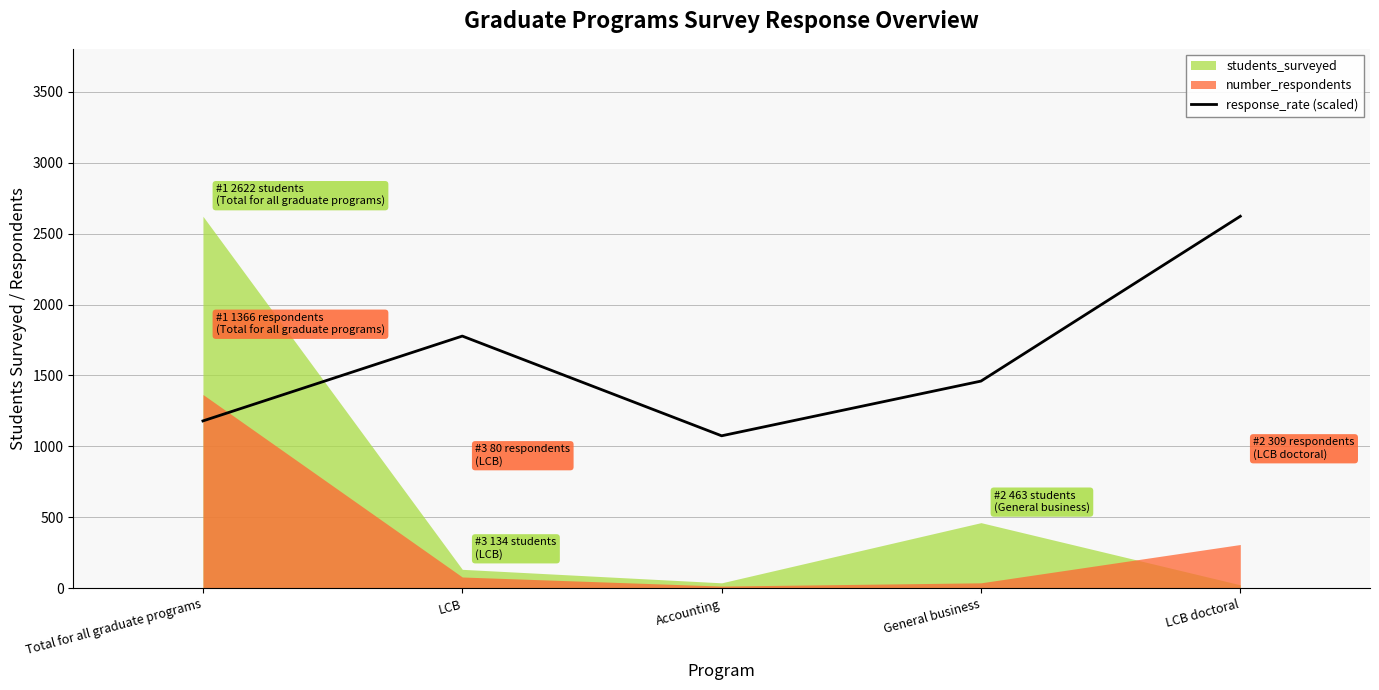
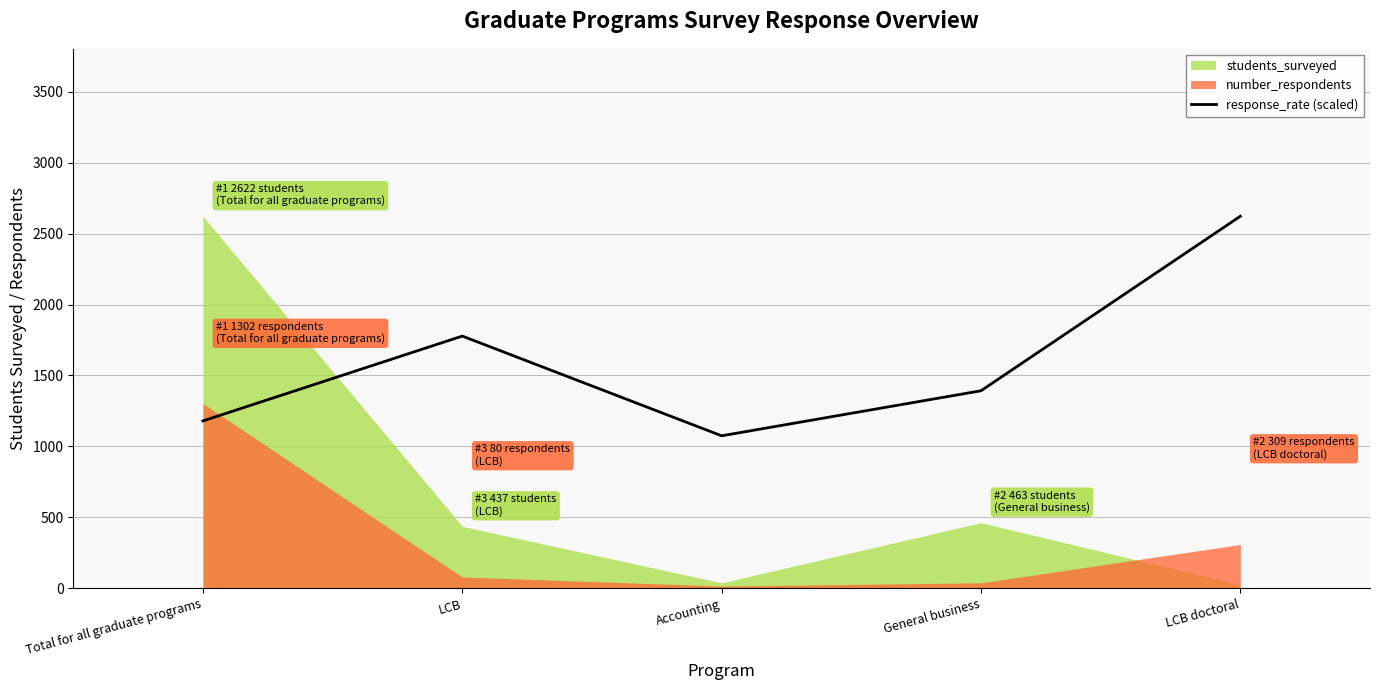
number_respondents, Total for all graduate programs: 1366 -> 1302
students_surveyed, LCB: 134 -> 437
response_rate (scaled), General business: 1460 -> 1390
